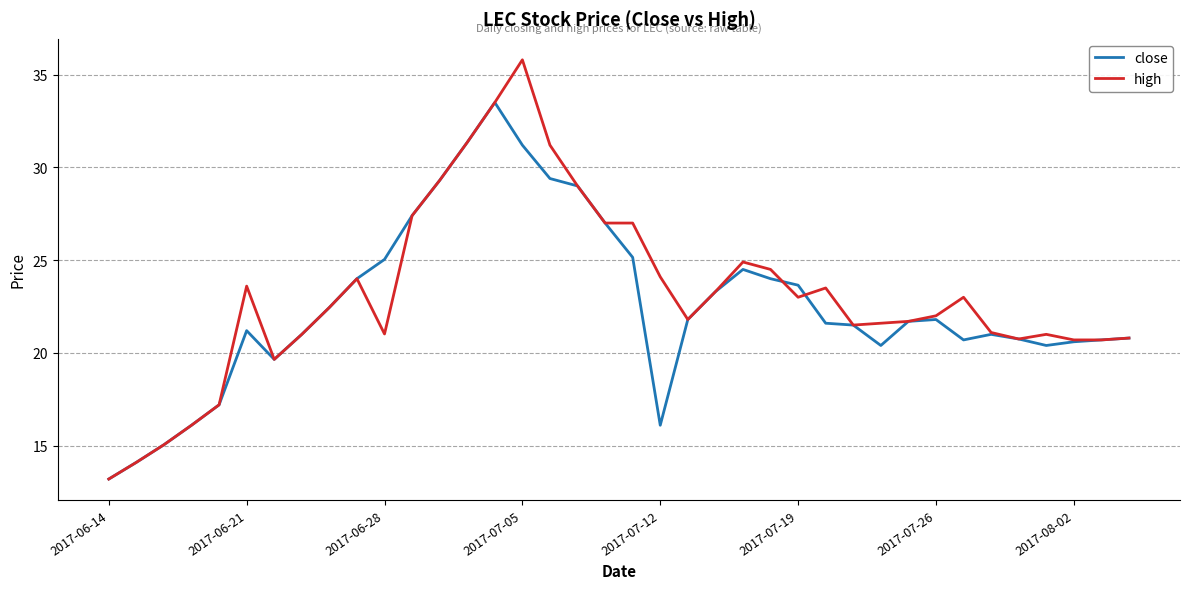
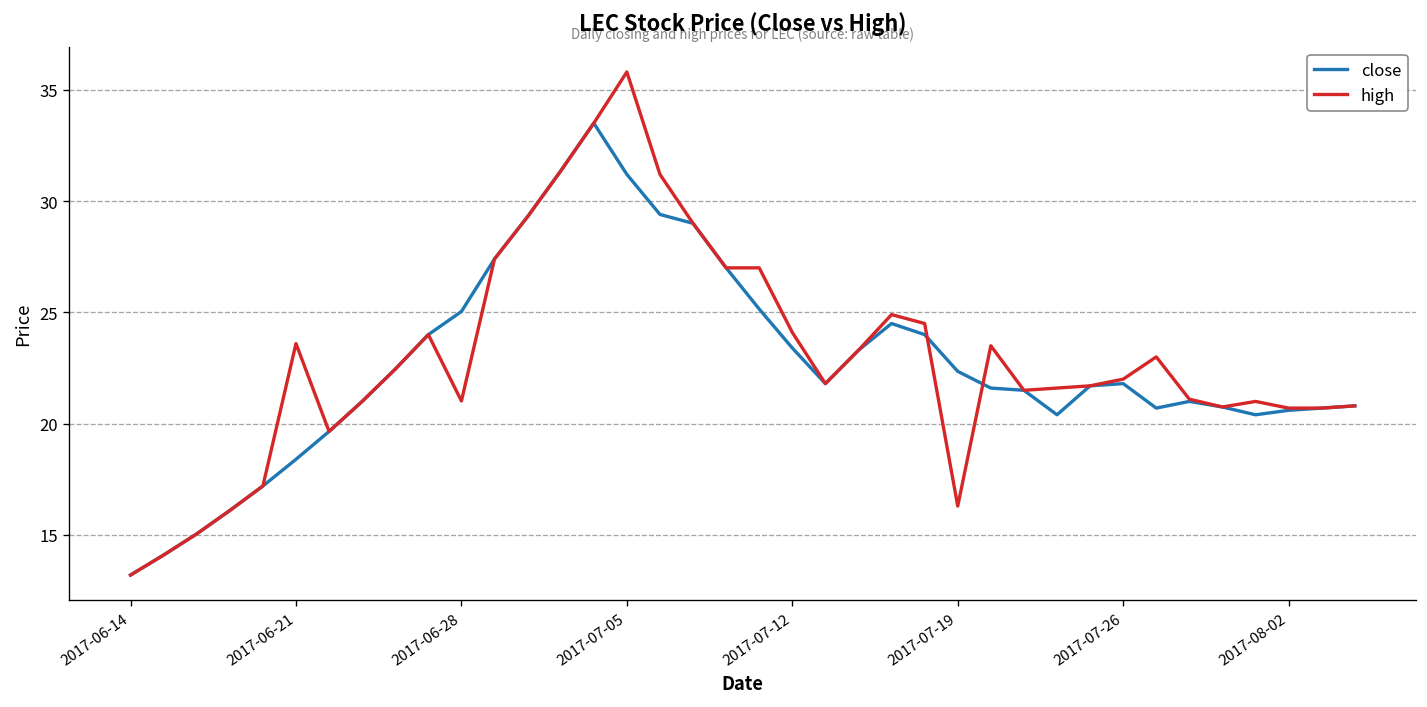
close, 2017-06-21: 21.2 -> 18.4
close, 2017-07-12: 16.1 -> 23.4
close, 2017-07-19: 23.7 -> 22.4
high, 2017-07-19: 23.0 -> 16.3
